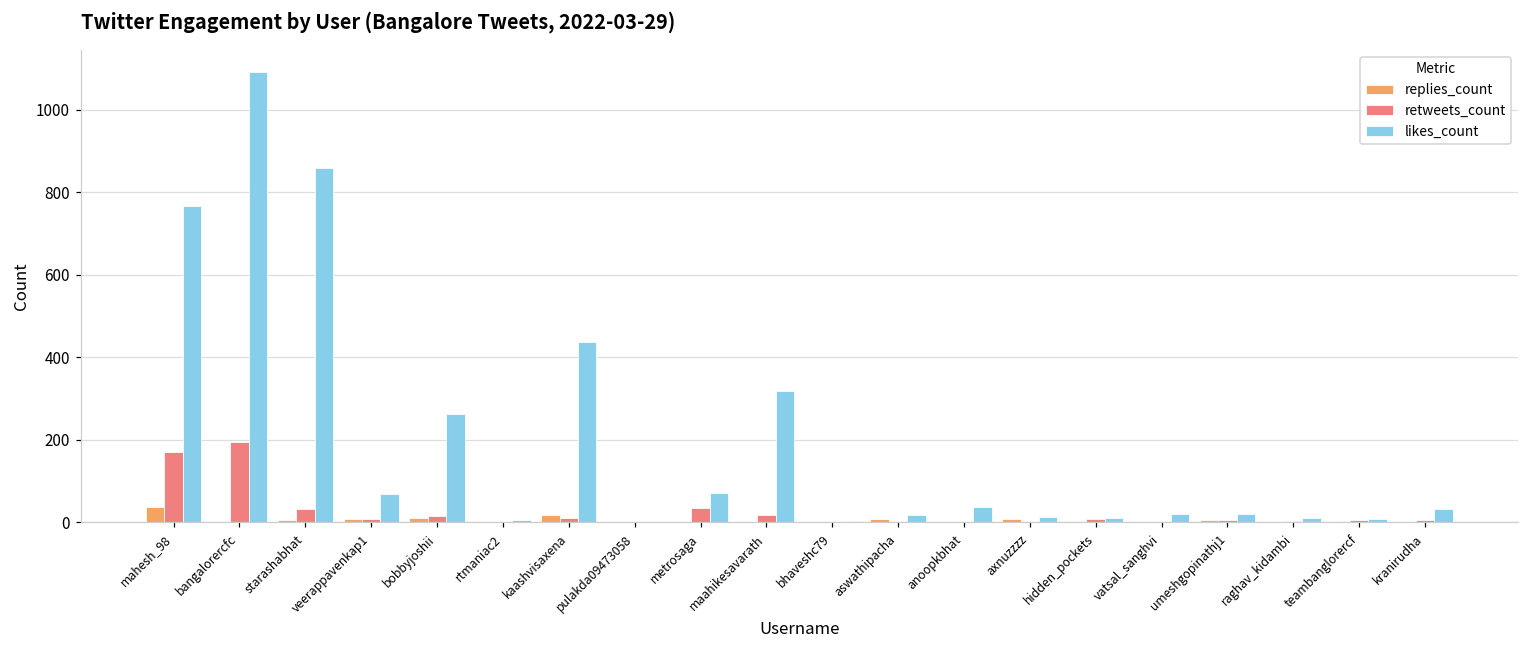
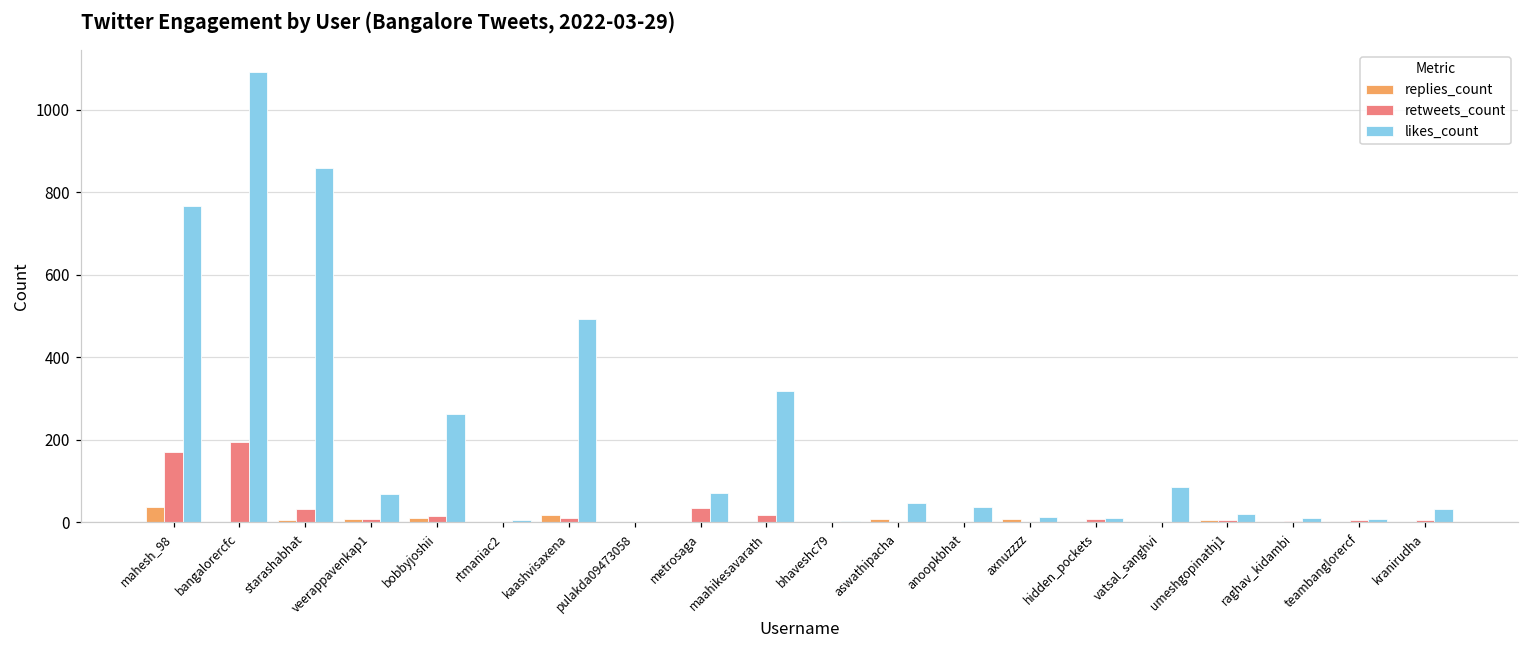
likes_count, kaashvisaxena: 440 -> 490
likes_count, aswathipacha: 20 -> 50
likes_count, vatsal_sanghvi: 20 -> 90
